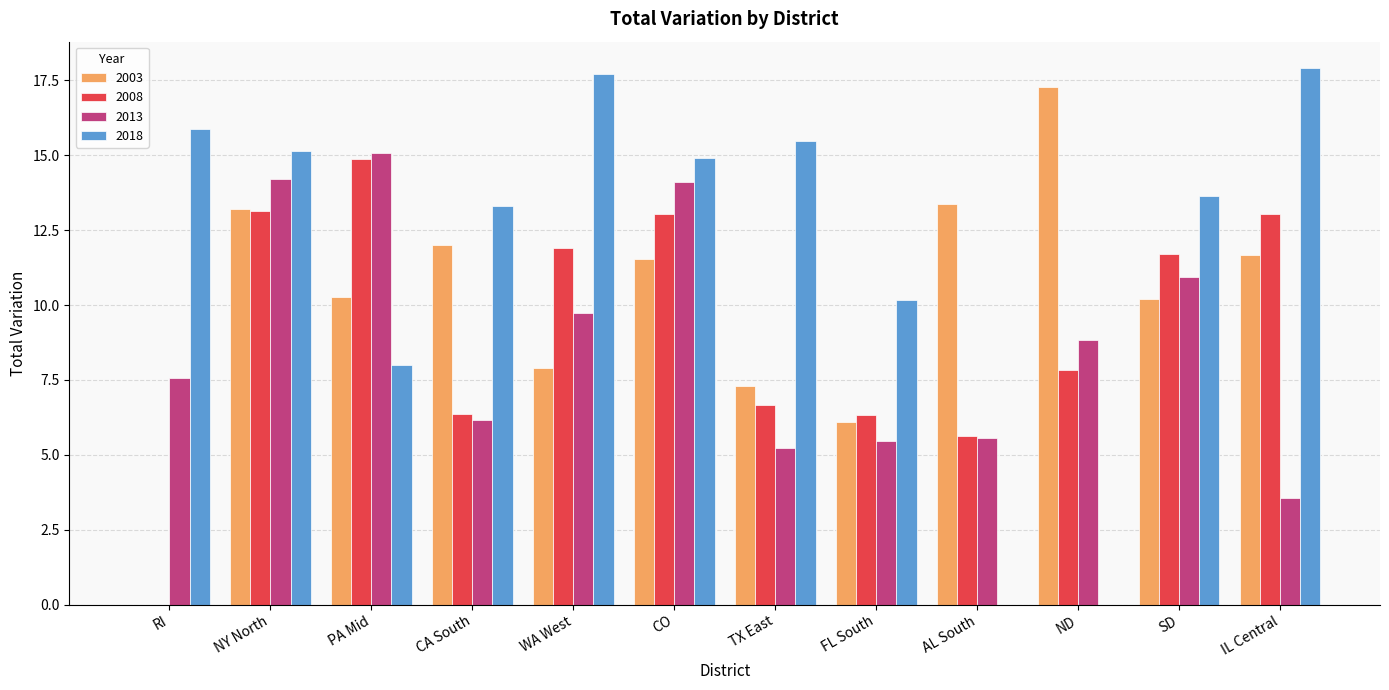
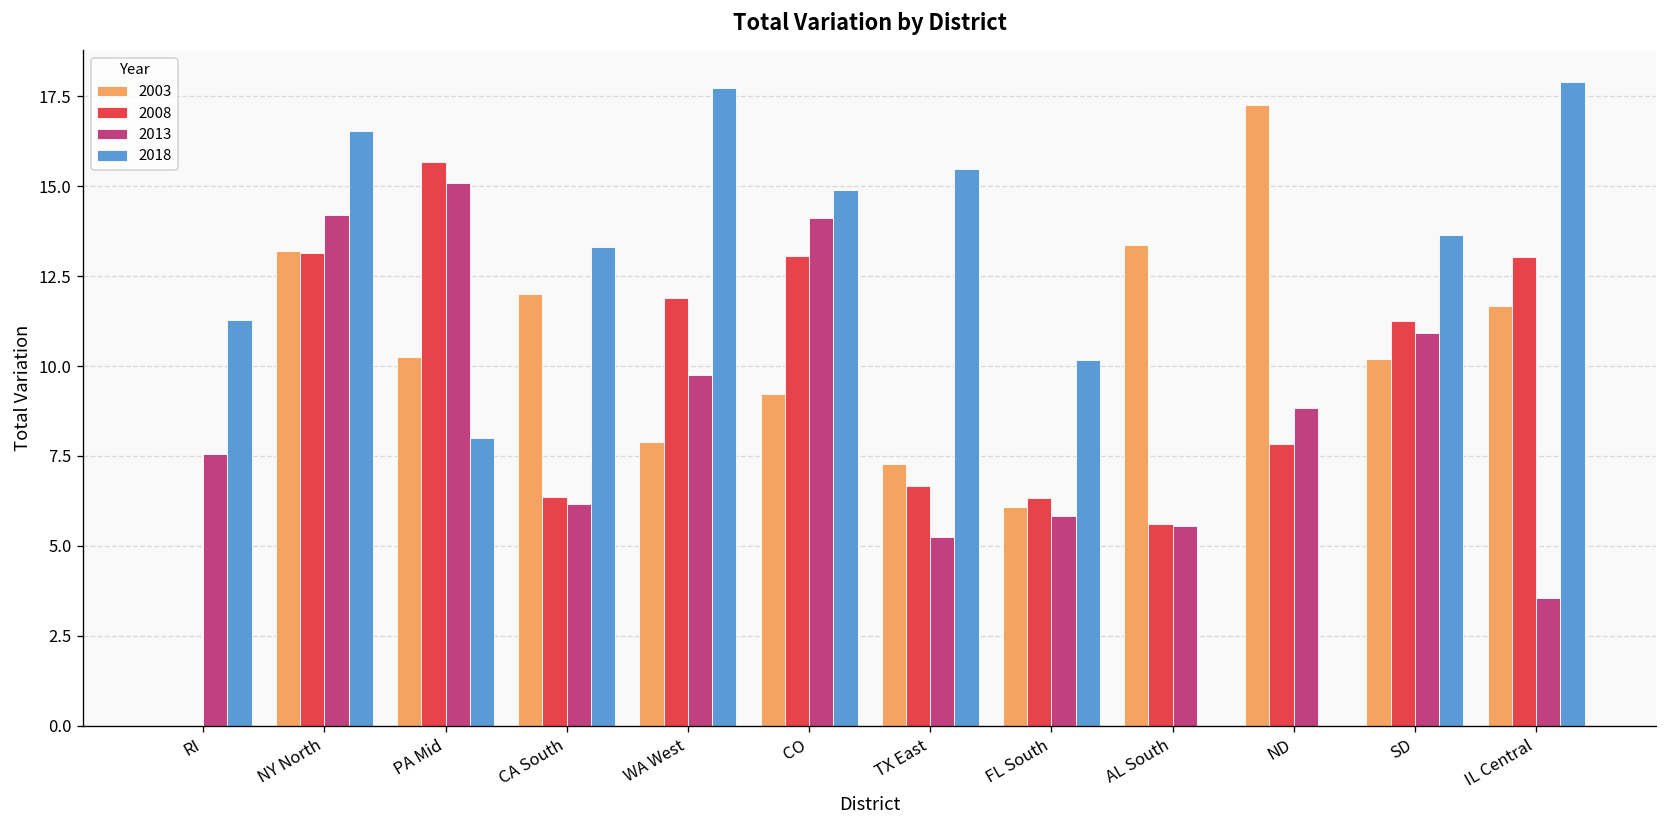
2018, RI: 15.9 -> 11.3
2018, NY North: 15.1 -> 16.5
2008, PA Mid: 14.9 -> 15.7
2003, CO: 11.5 -> 9.2
2013, FL South: 5.4 -> 5.8
2008, SD: 11.7 -> 11.3
